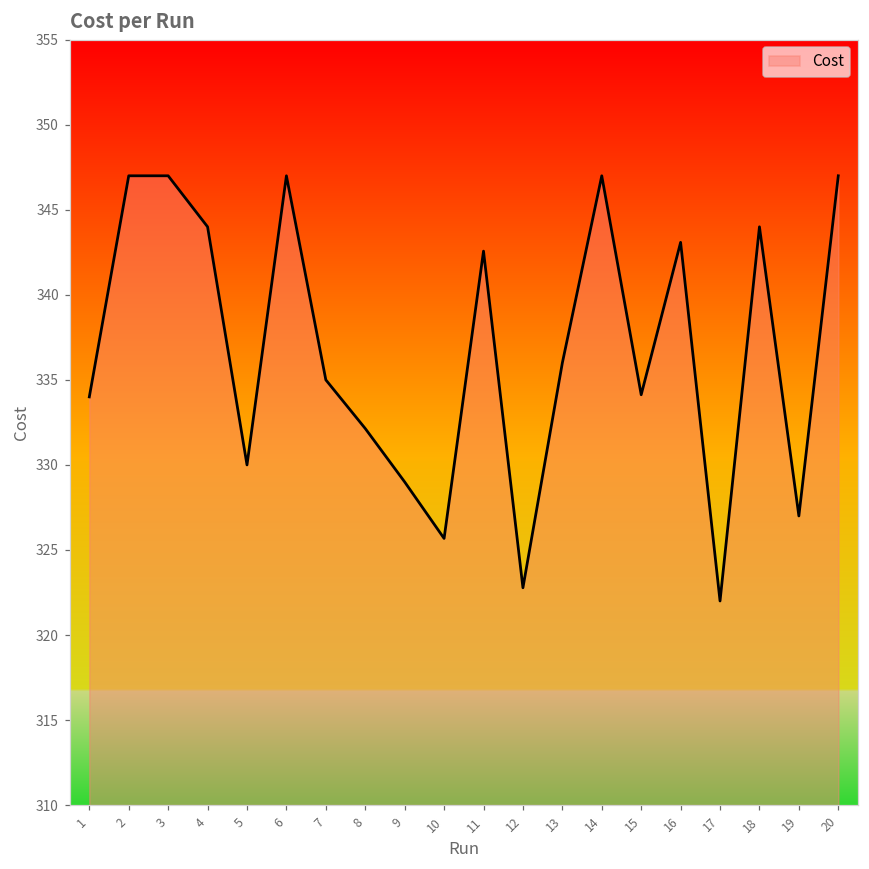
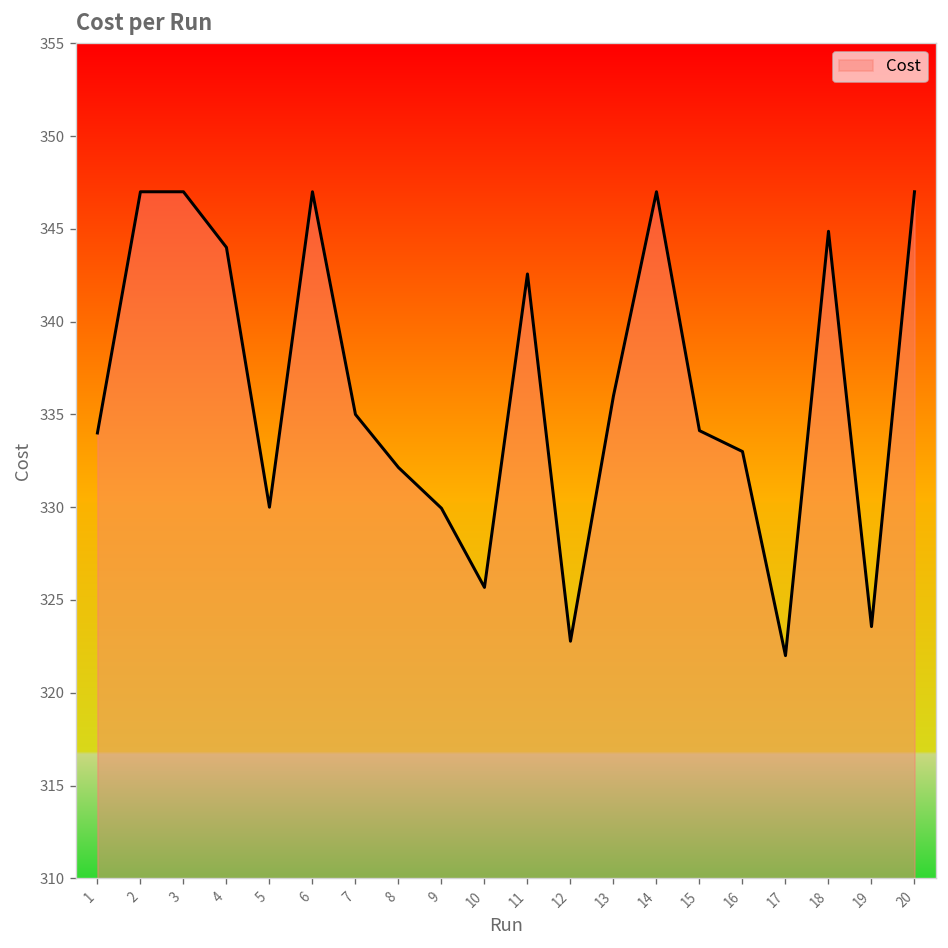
9: 329.0 -> 329.9
16: 343.1 -> 333.0
18: 344.0 -> 344.9
19: 327.0 -> 323.6
